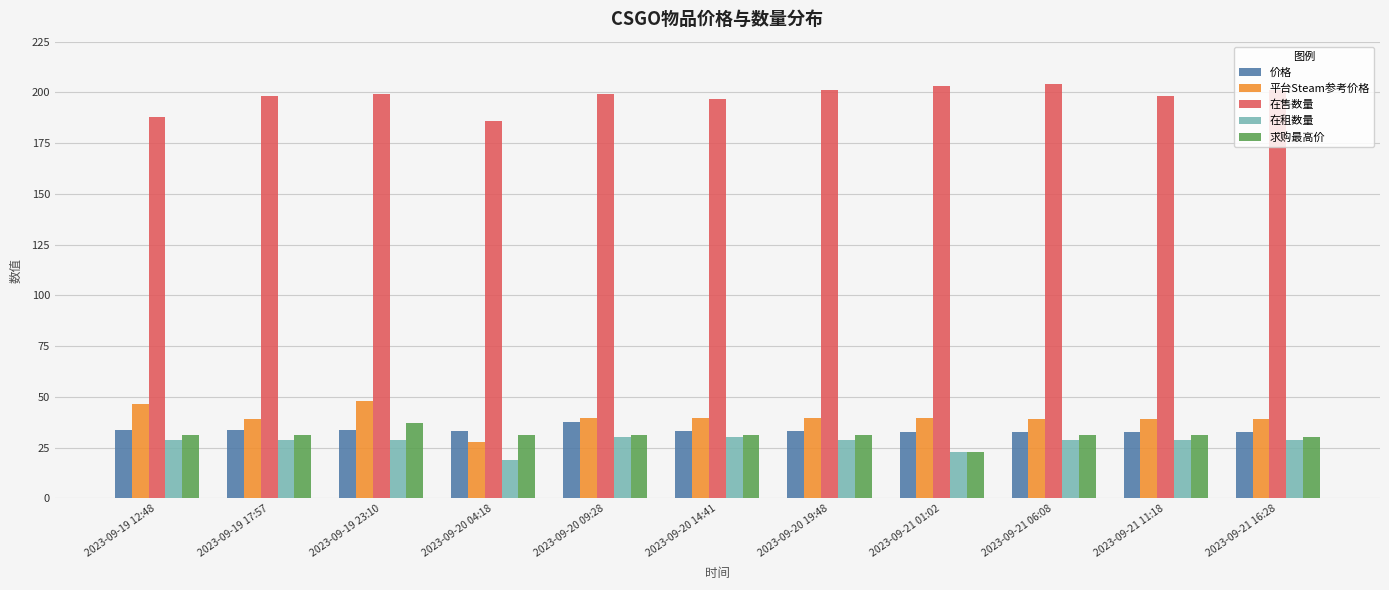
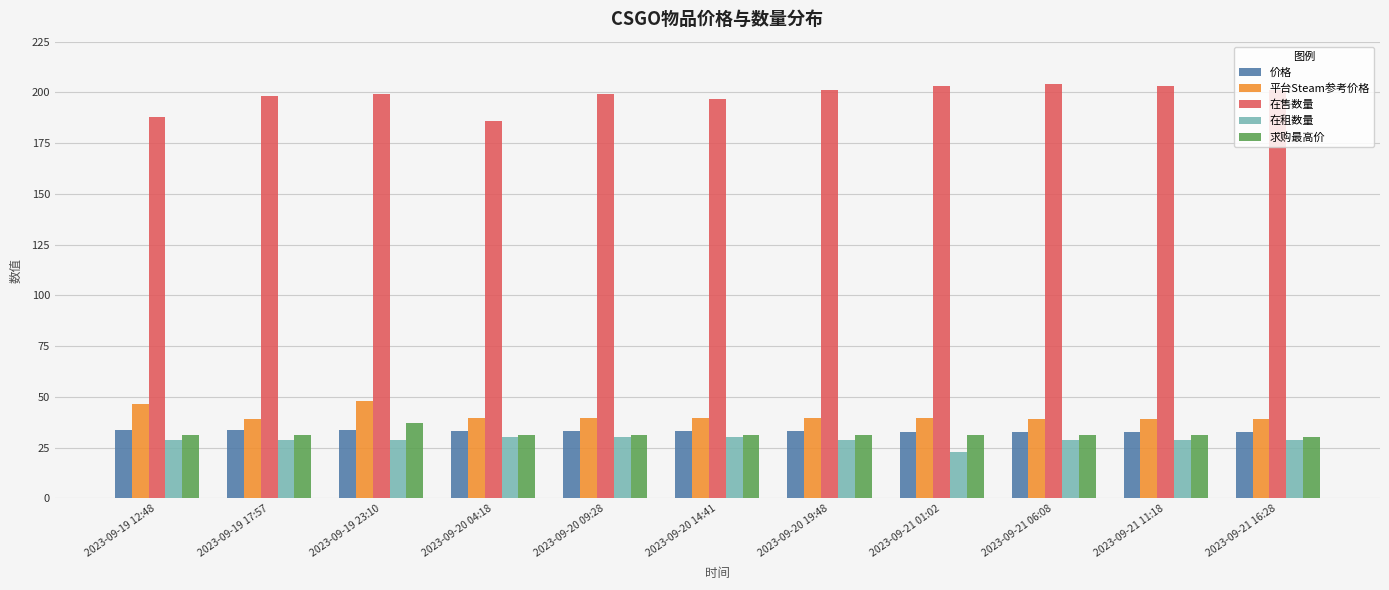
平台Steam参考价格, 2023-09-20 04:18: 28 -> 40
在租数量, 2023-09-20 04:18: 19 -> 30
价格, 2023-09-20 09:28: 38 -> 33
求购最高价, 2023-09-21 01:02: 23 -> 31
在售数量, 2023-09-21 11:18: 198 -> 203
